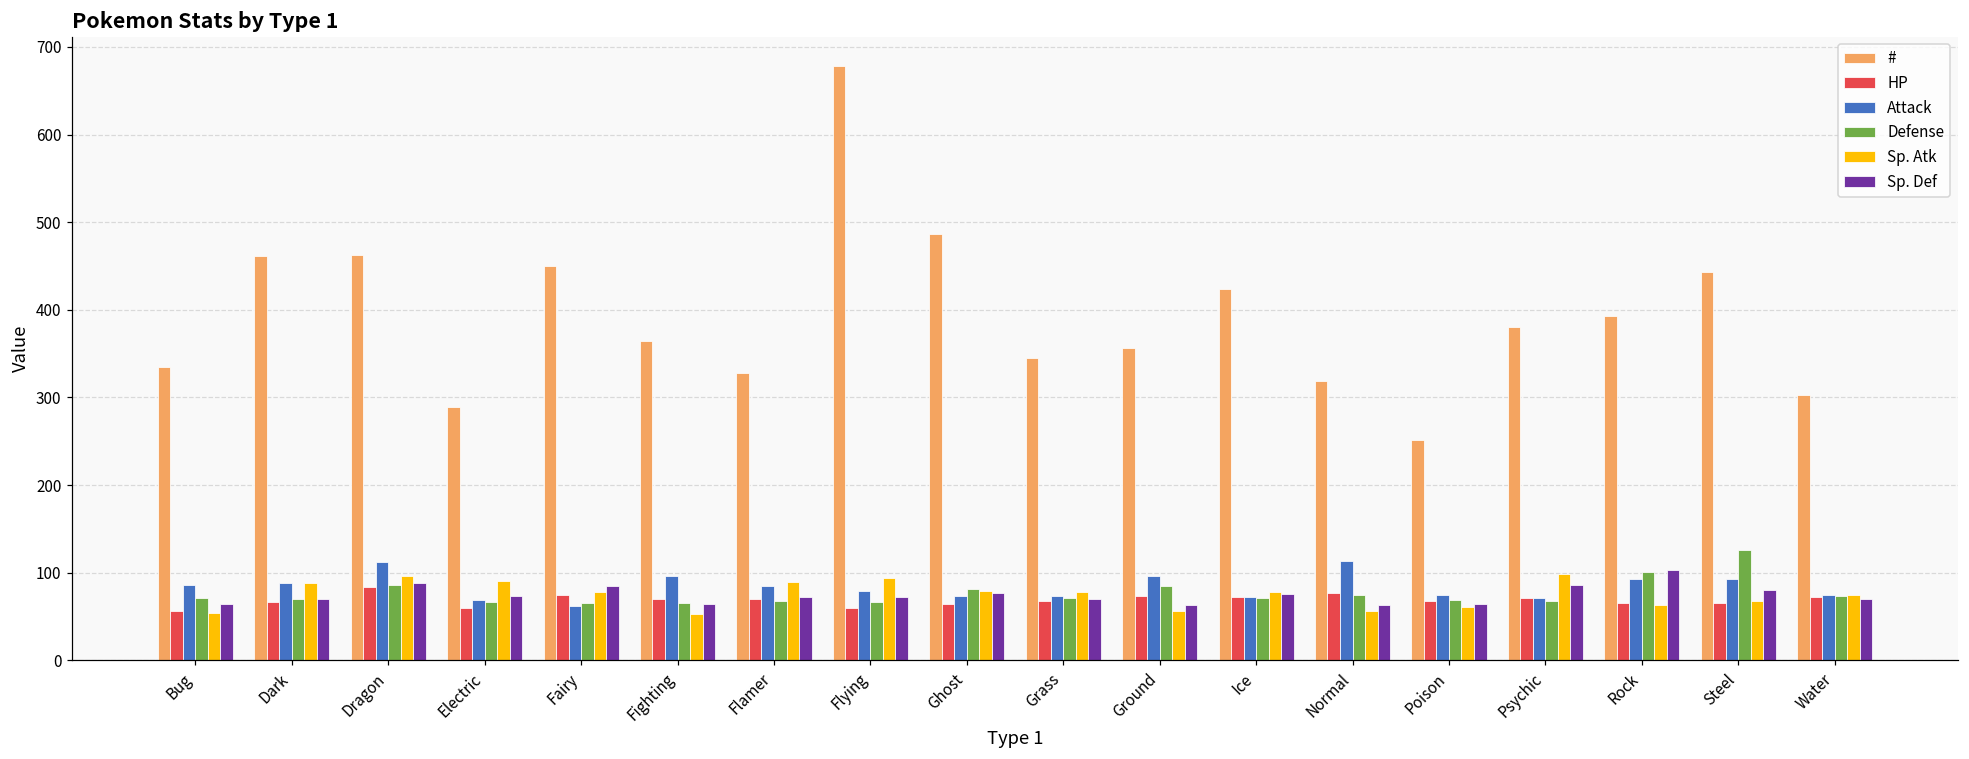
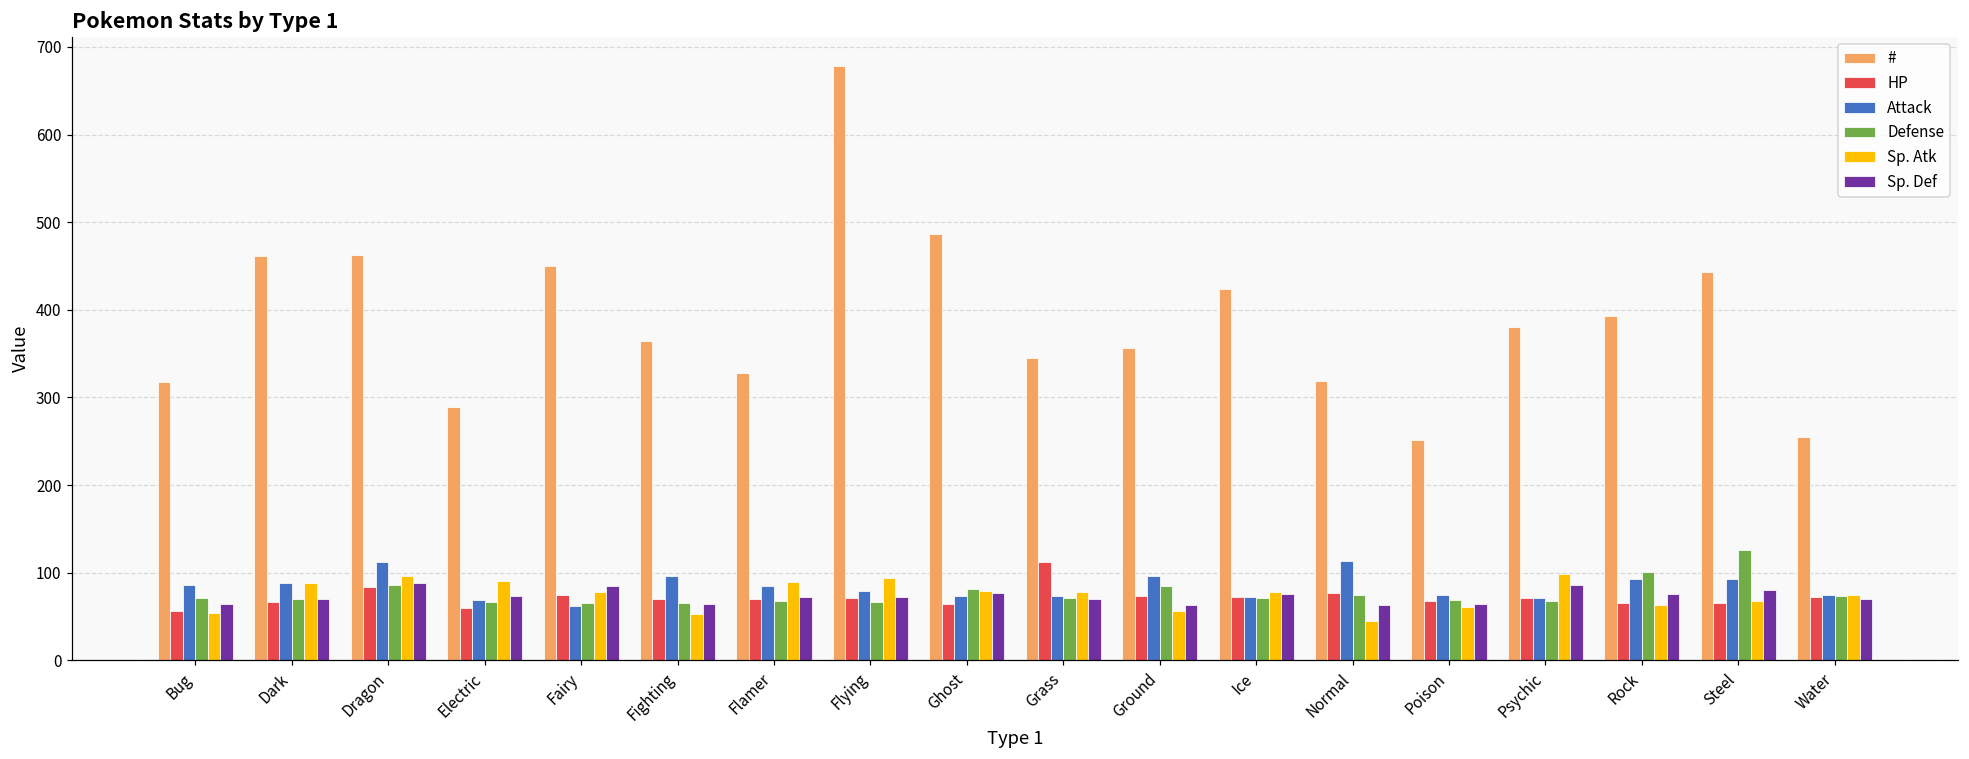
#, Bug: 330 -> 320
HP, Flying: 60 -> 70
HP, Grass: 70 -> 110
Sp. Atk, Normal: 60 -> 50
Sp. Def, Rock: 100 -> 80
#, Water: 300 -> 250
